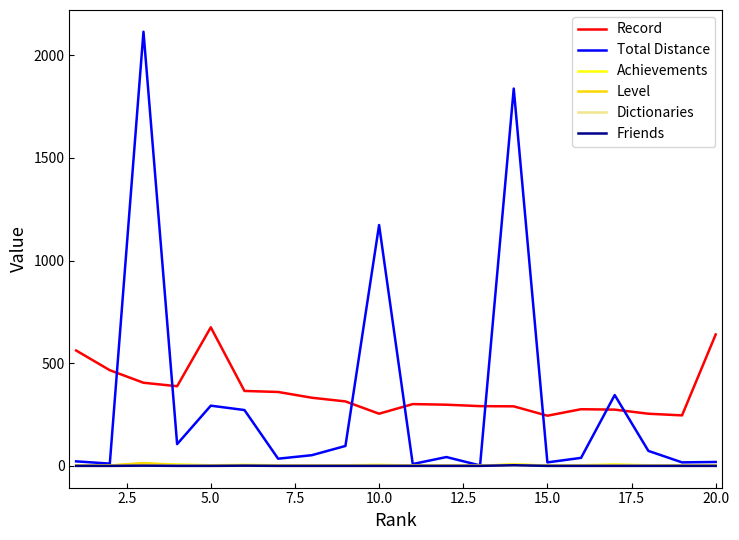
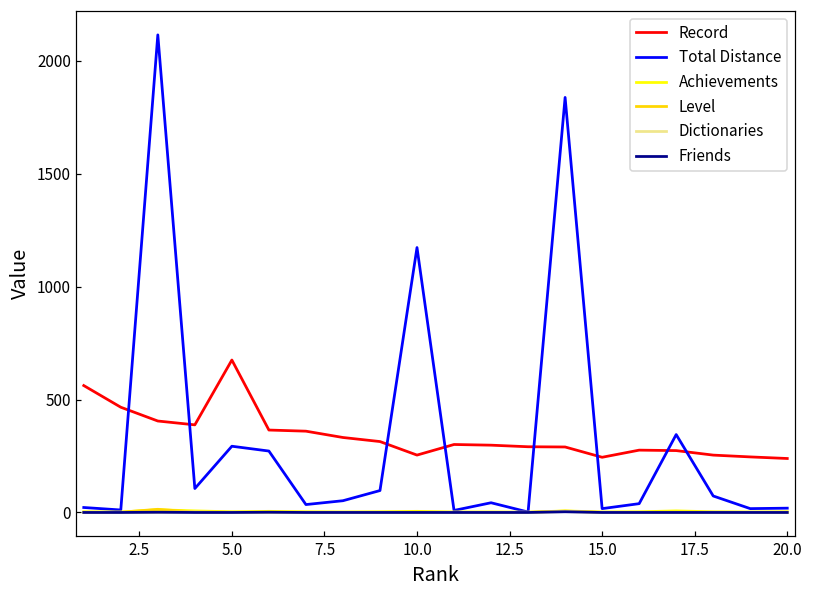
Record, 20.0: 640 -> 240
